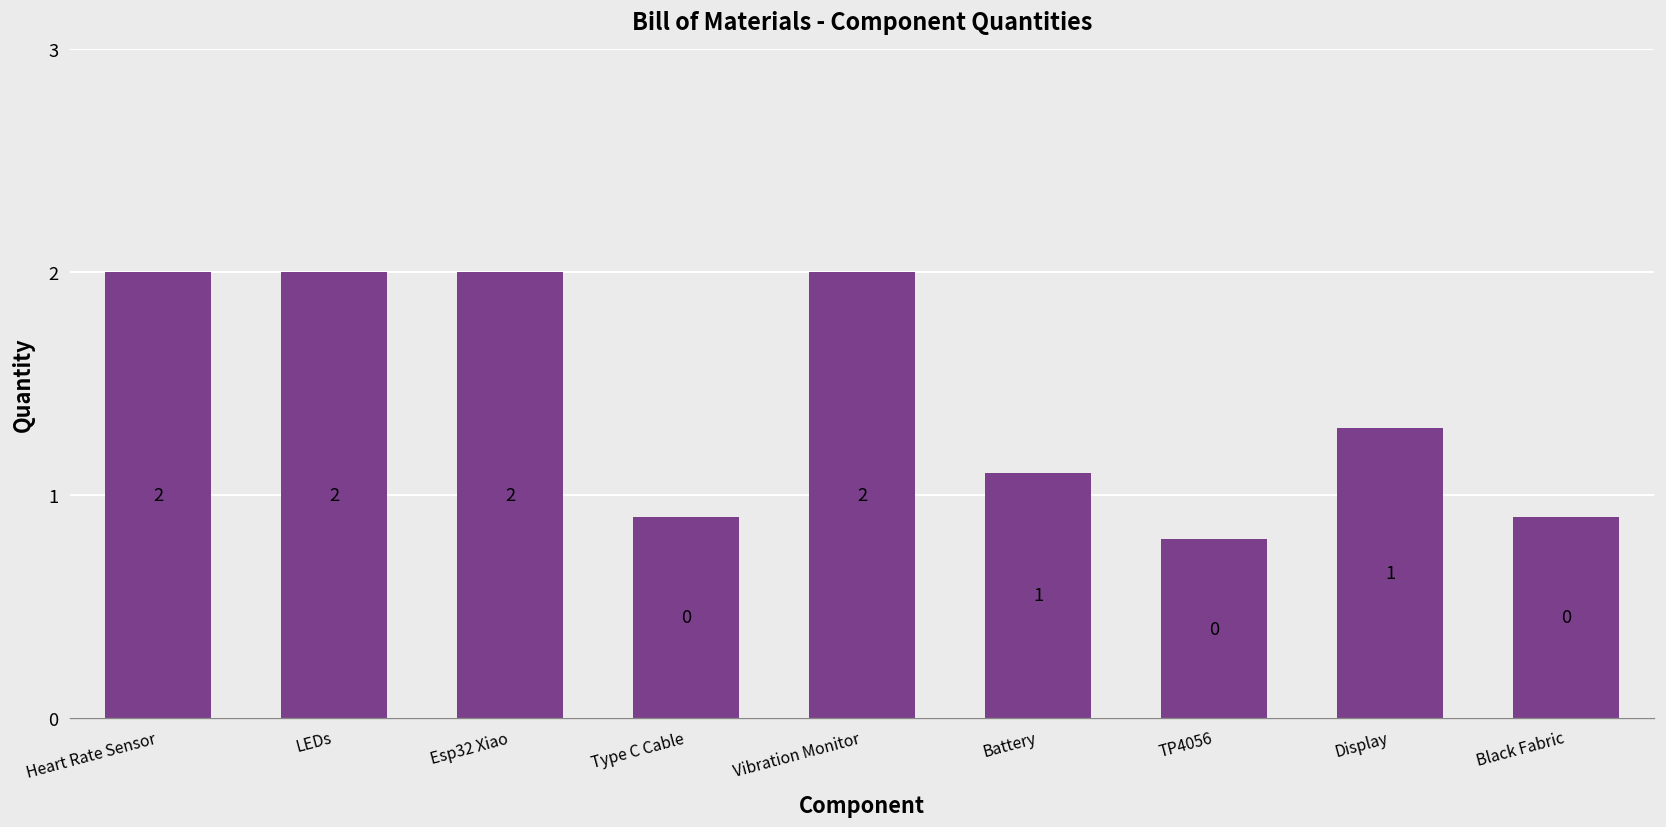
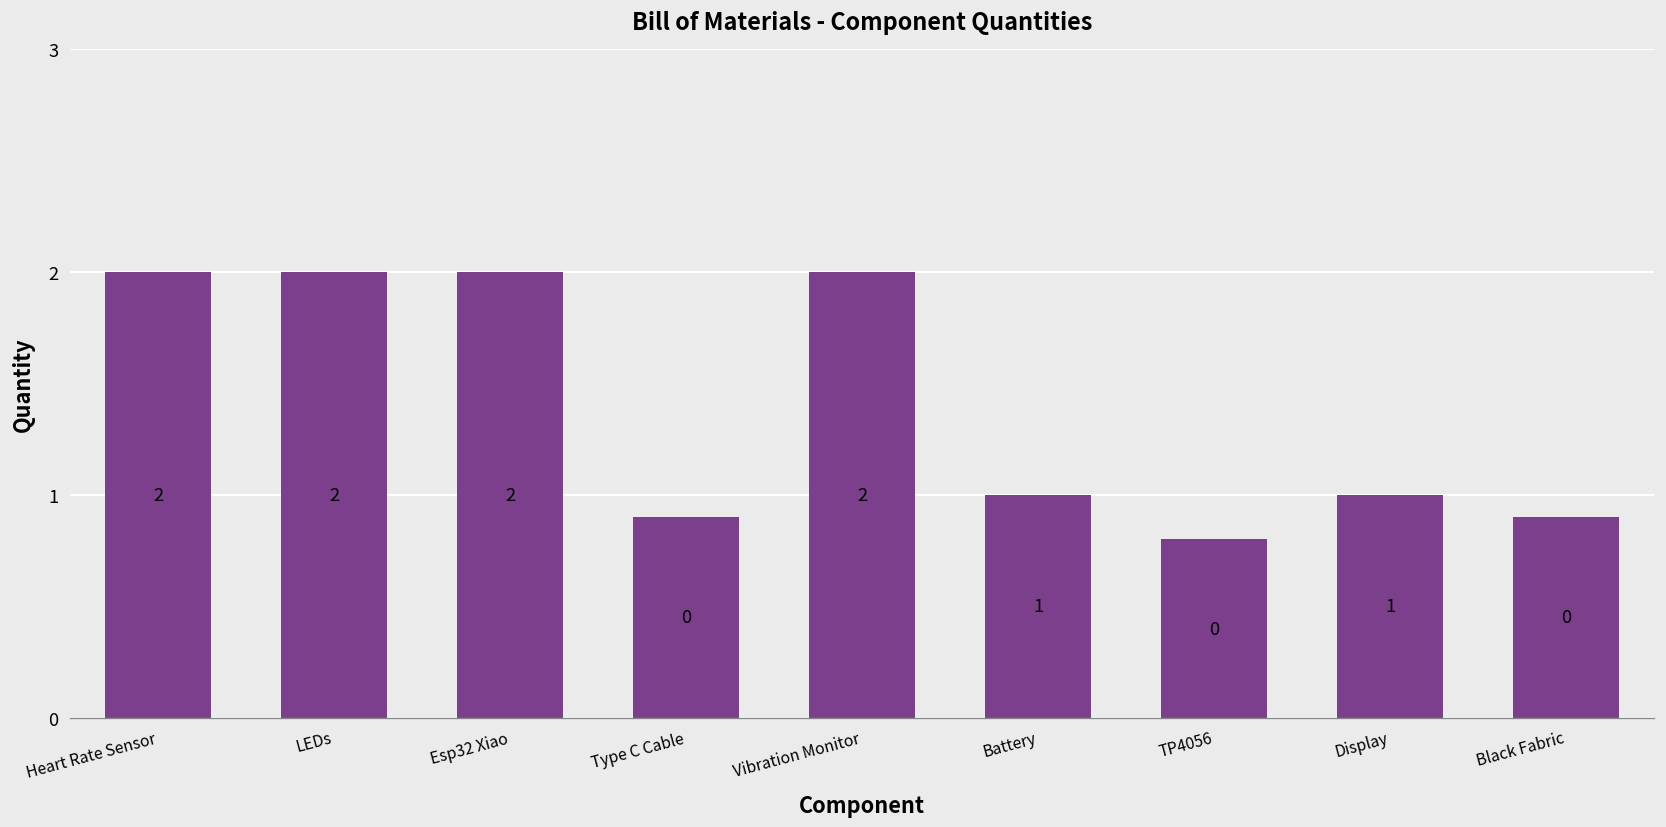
Battery: 1.1 -> 1.0
Display: 1.3 -> 1.0
